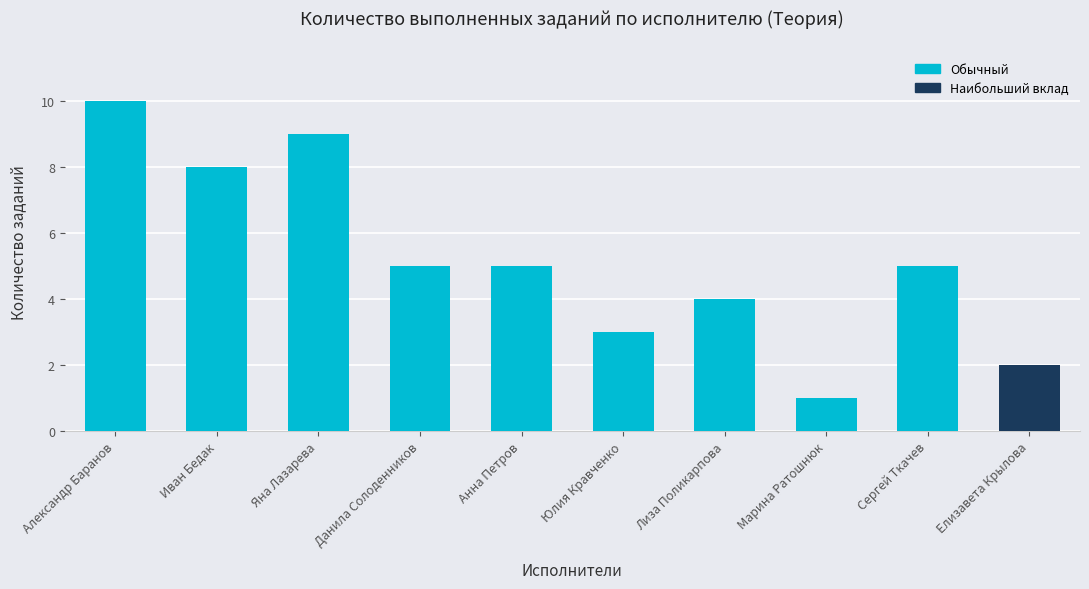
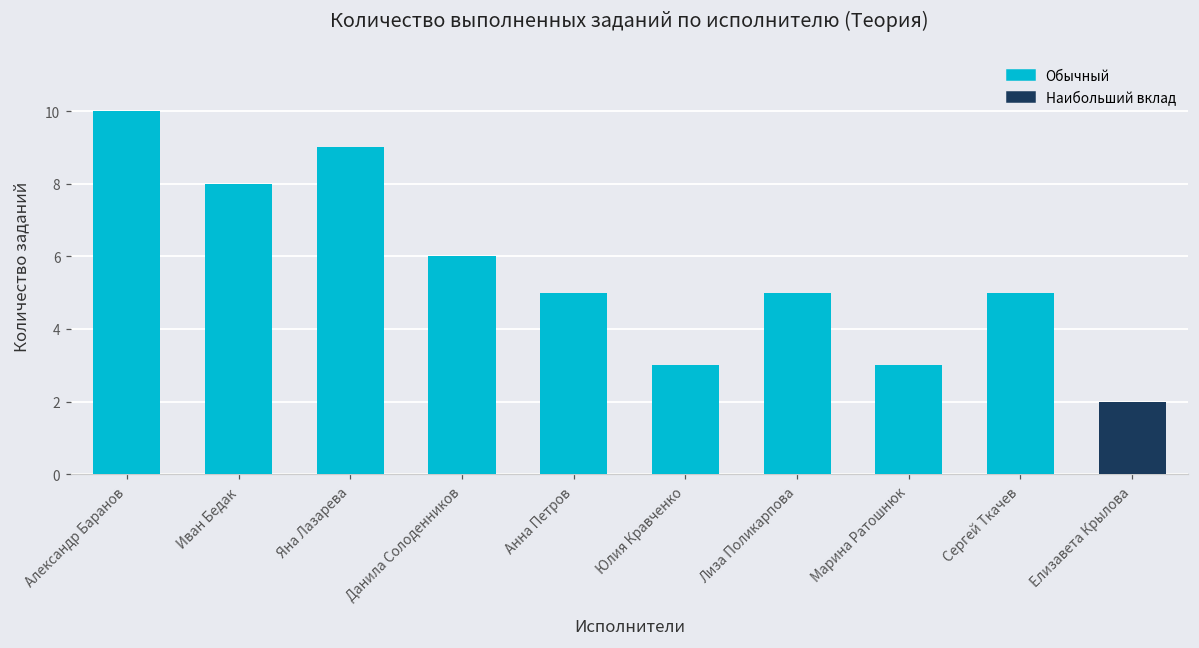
Данила Солоденников: 5 -> 6
Лиза Поликарпова: 4 -> 5
Марина Ратошнюк: 1 -> 3
